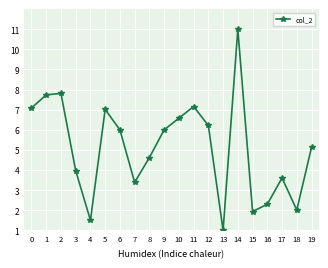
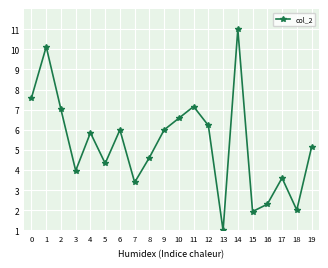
0: 7.1 -> 7.6
1: 7.7 -> 10.1
2: 7.8 -> 7.0
4: 1.5 -> 5.9
5: 7.0 -> 4.3
